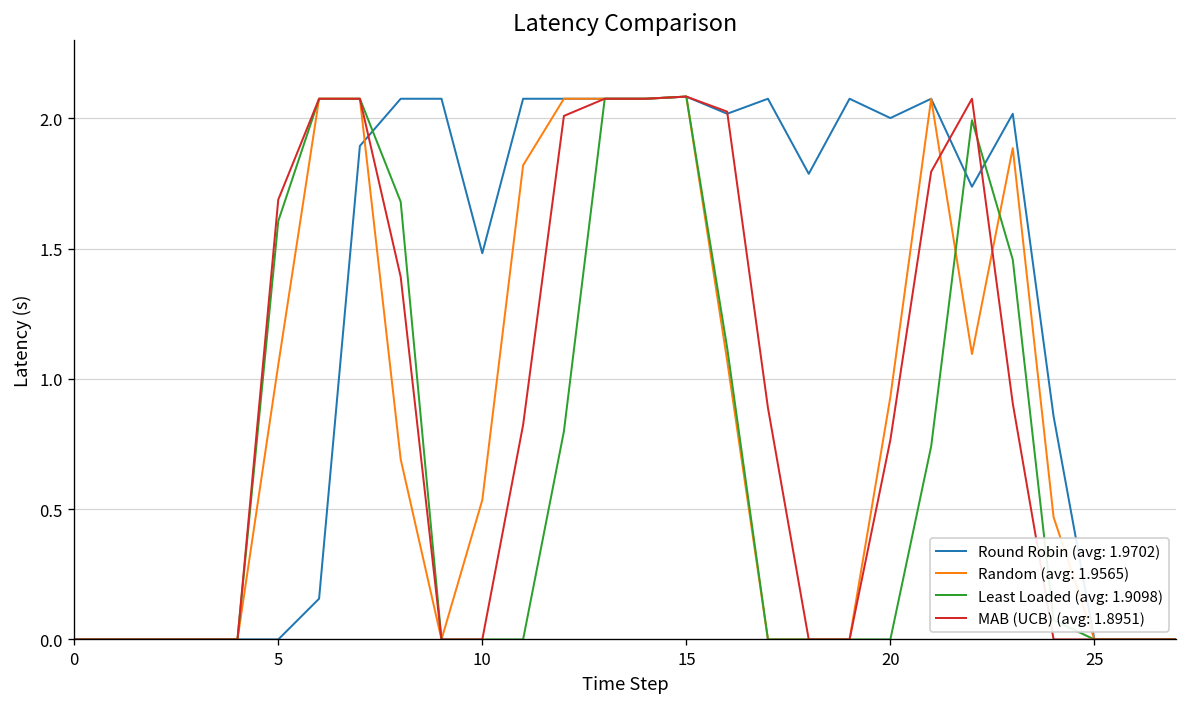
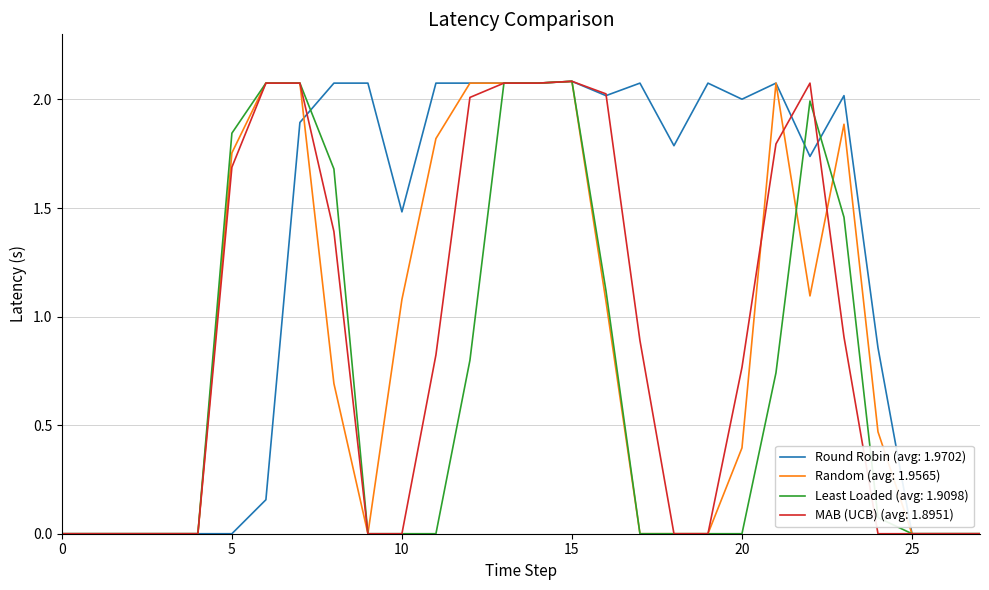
Random (avg: 1.9565), 5: 1.05 -> 1.75
Least Loaded (avg: 1.9098), 5: 1.61 -> 1.84
Random (avg: 1.9565), 10: 0.54 -> 1.08
Random (avg: 1.9565), 20: 0.93 -> 0.40
